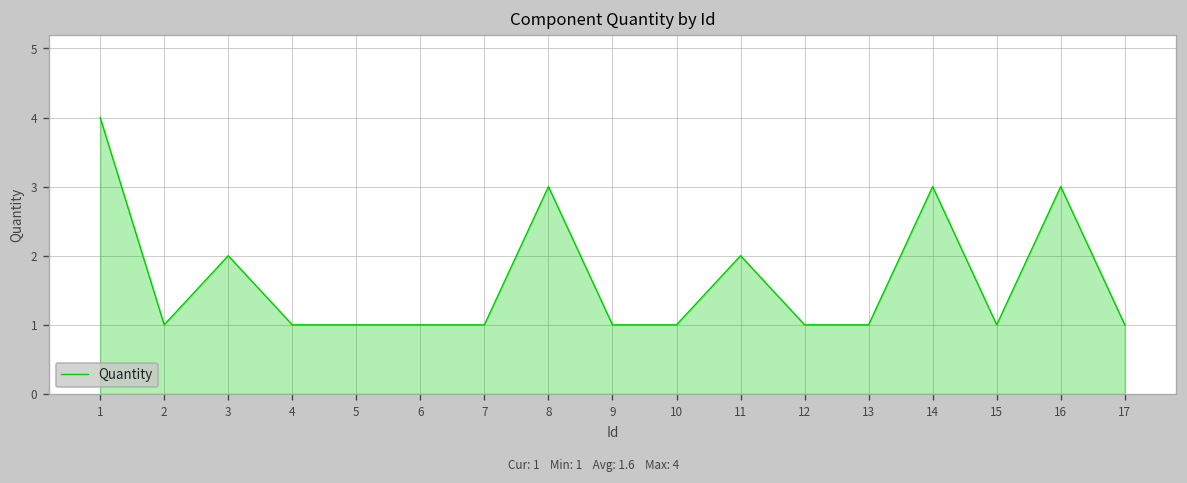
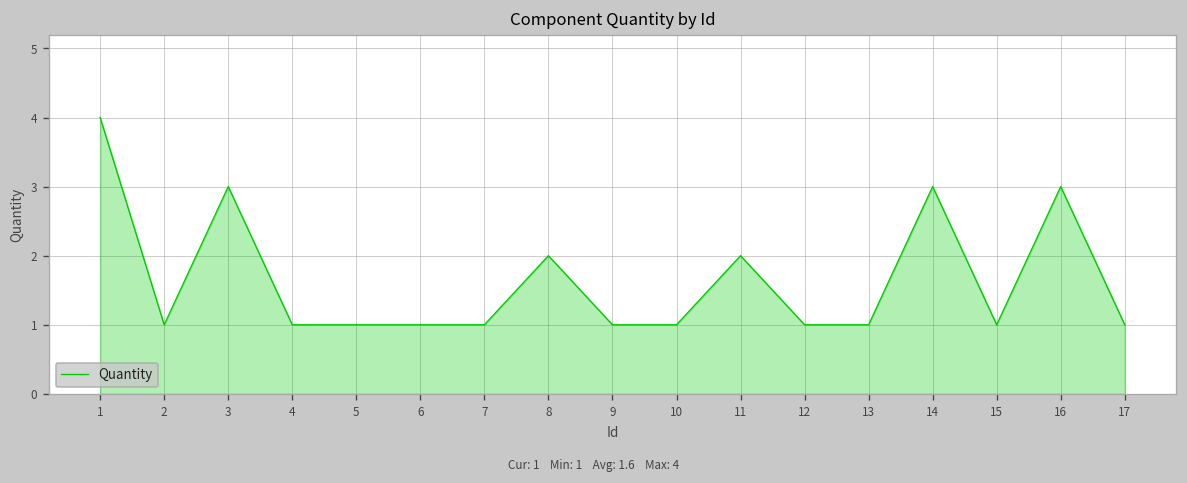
3: 2 -> 3
8: 3 -> 2
